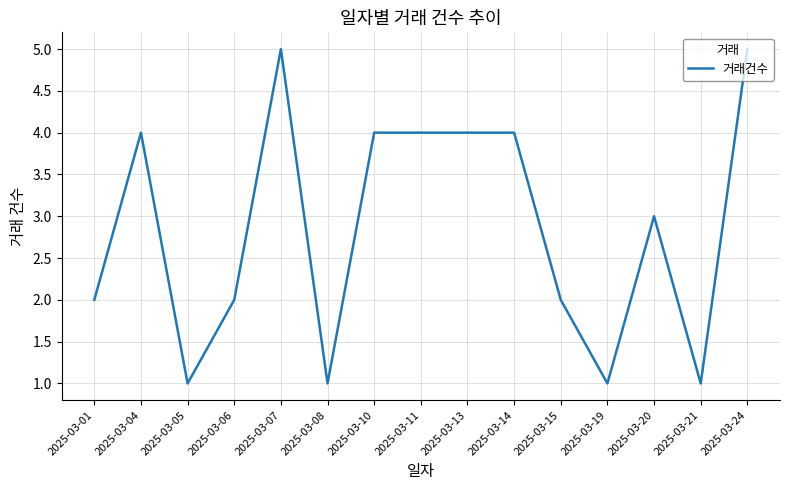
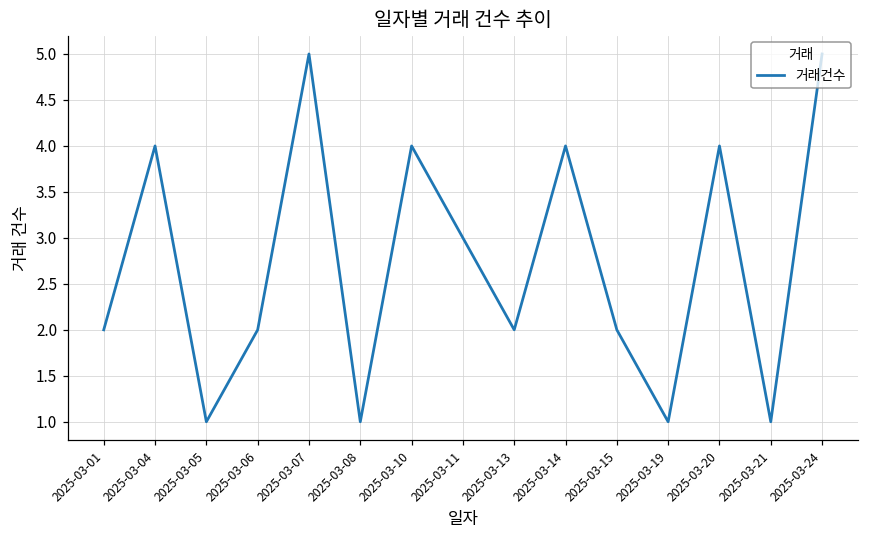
2025-03-11: 4 -> 3
2025-03-13: 4 -> 2
2025-03-20: 3 -> 4
